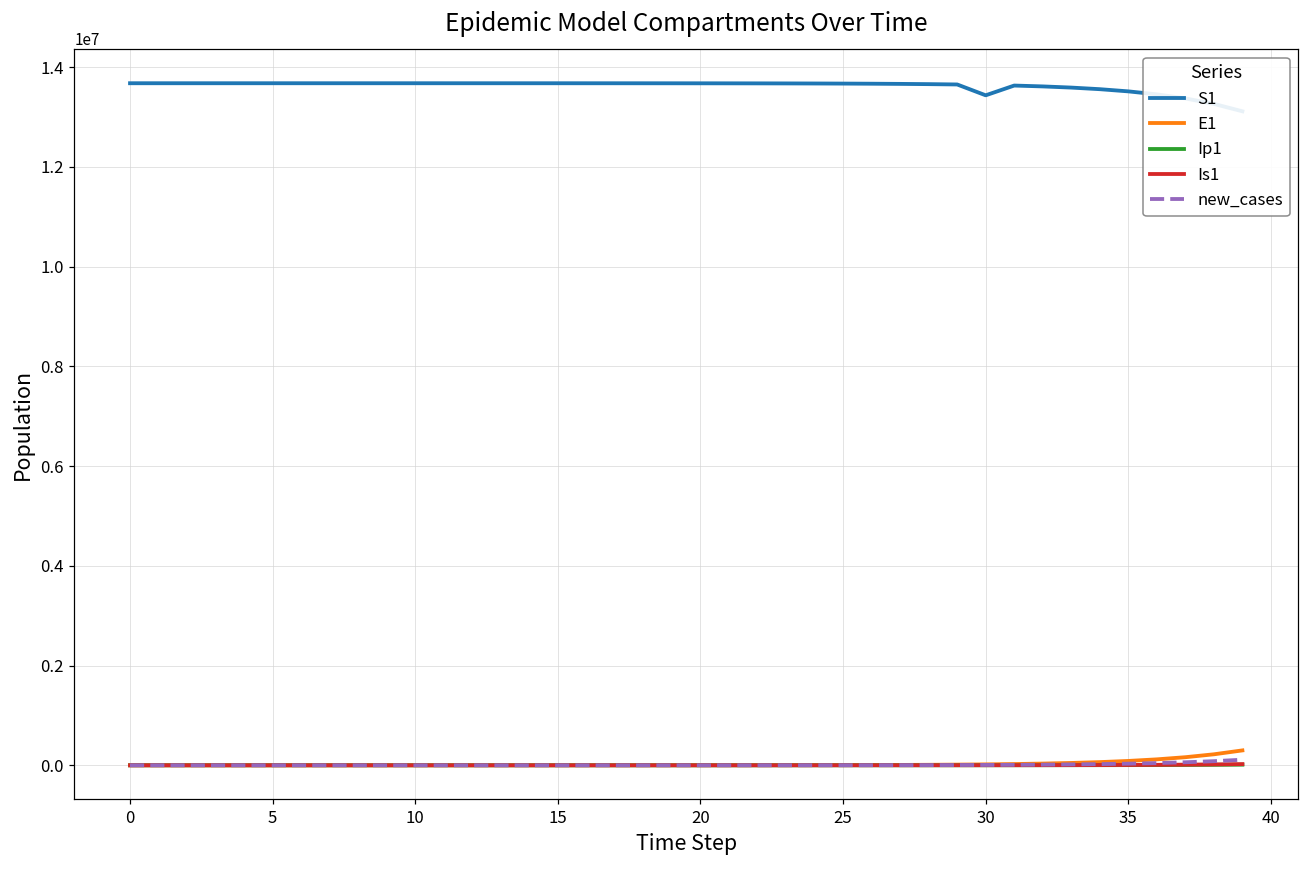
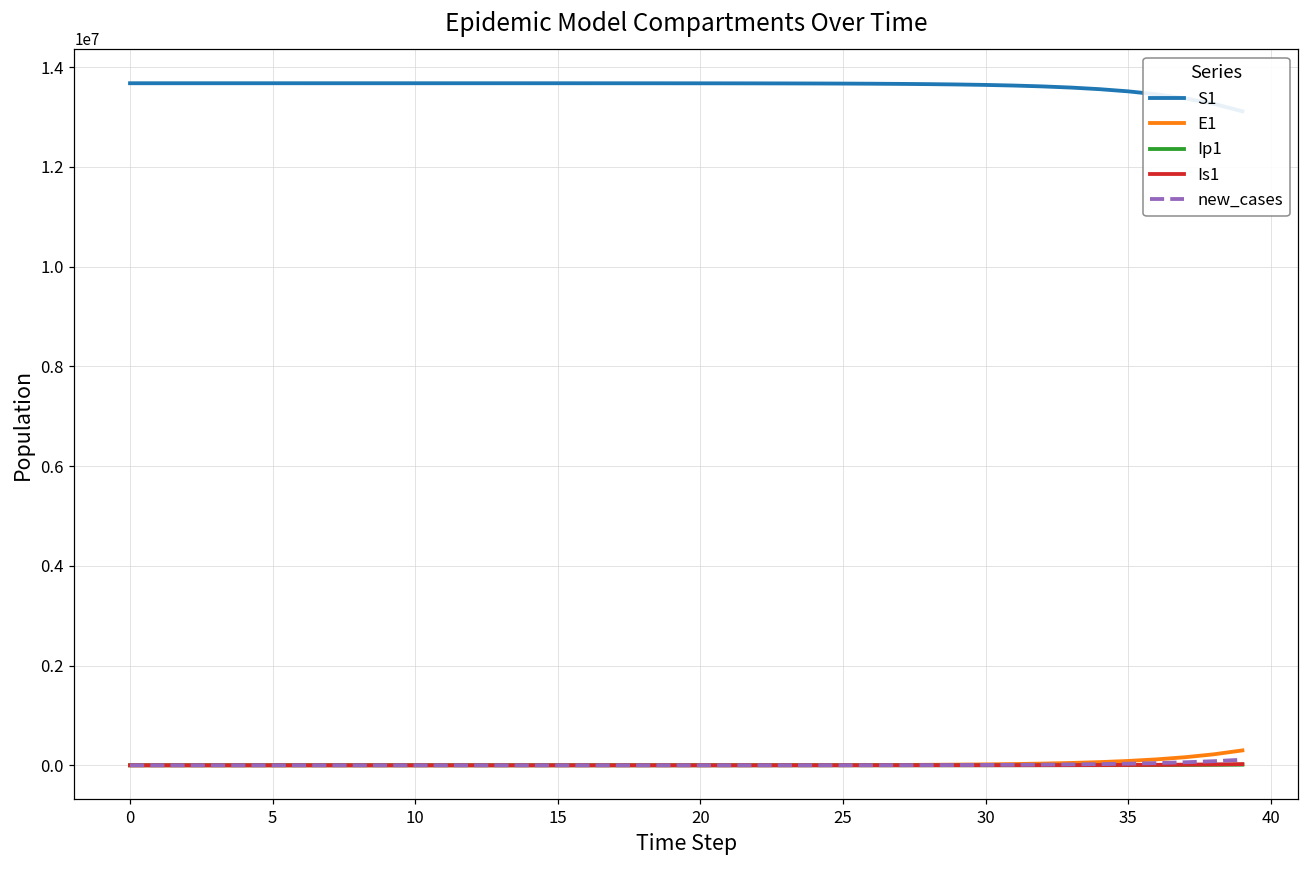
S1, 30: 13400000 -> 13600000
